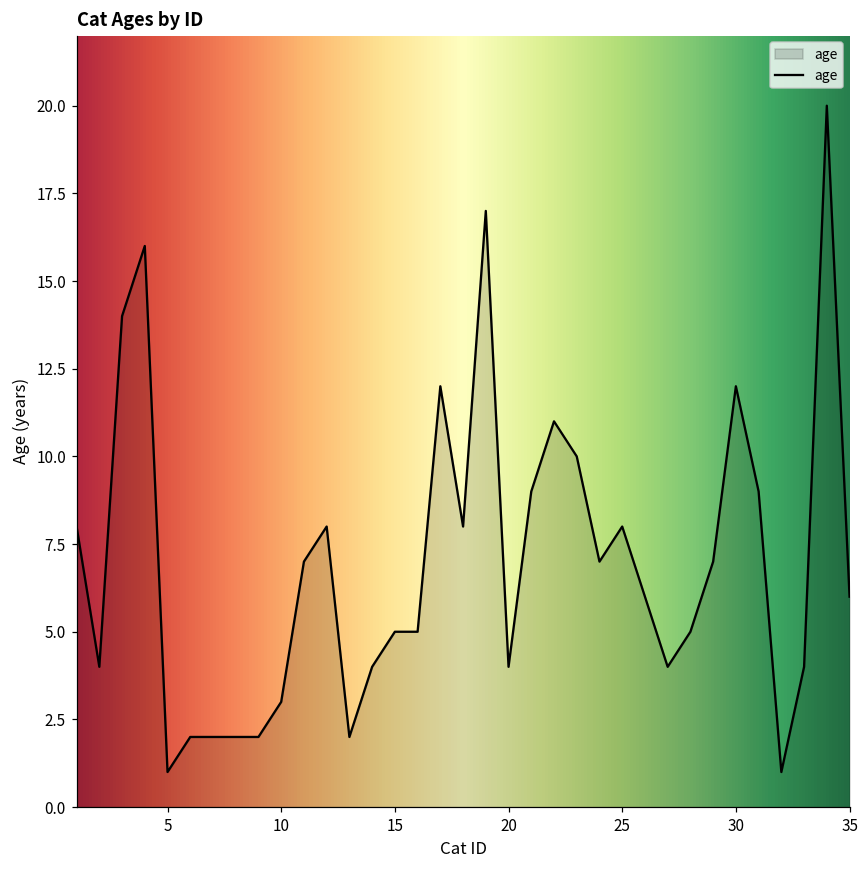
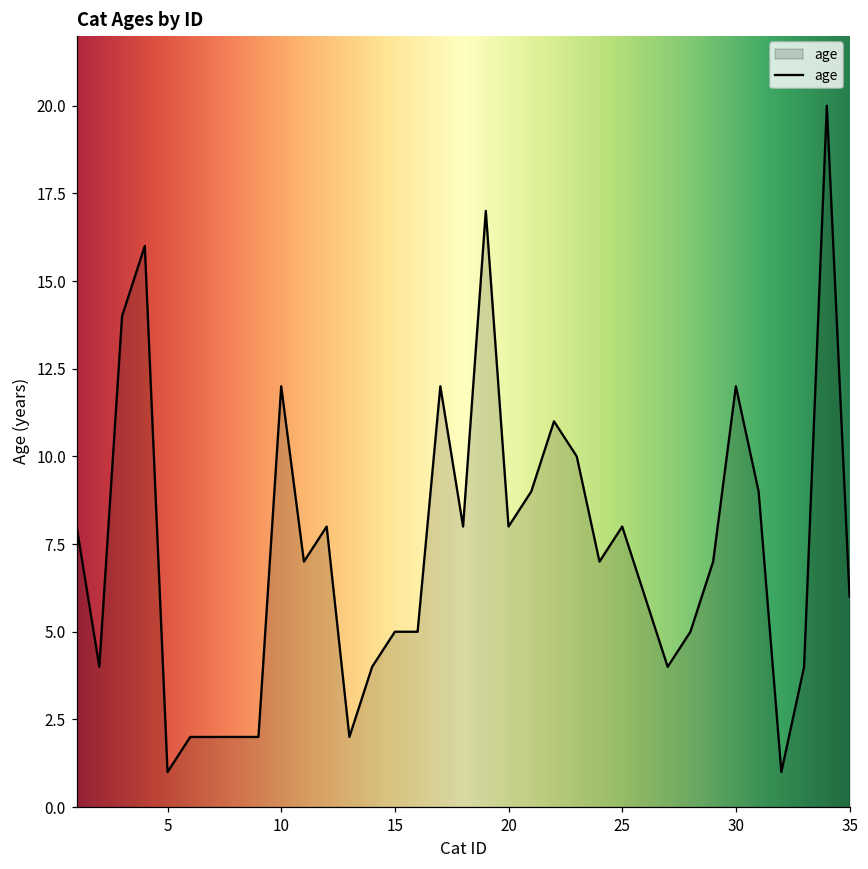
10: 3 -> 12
20: 4 -> 8
